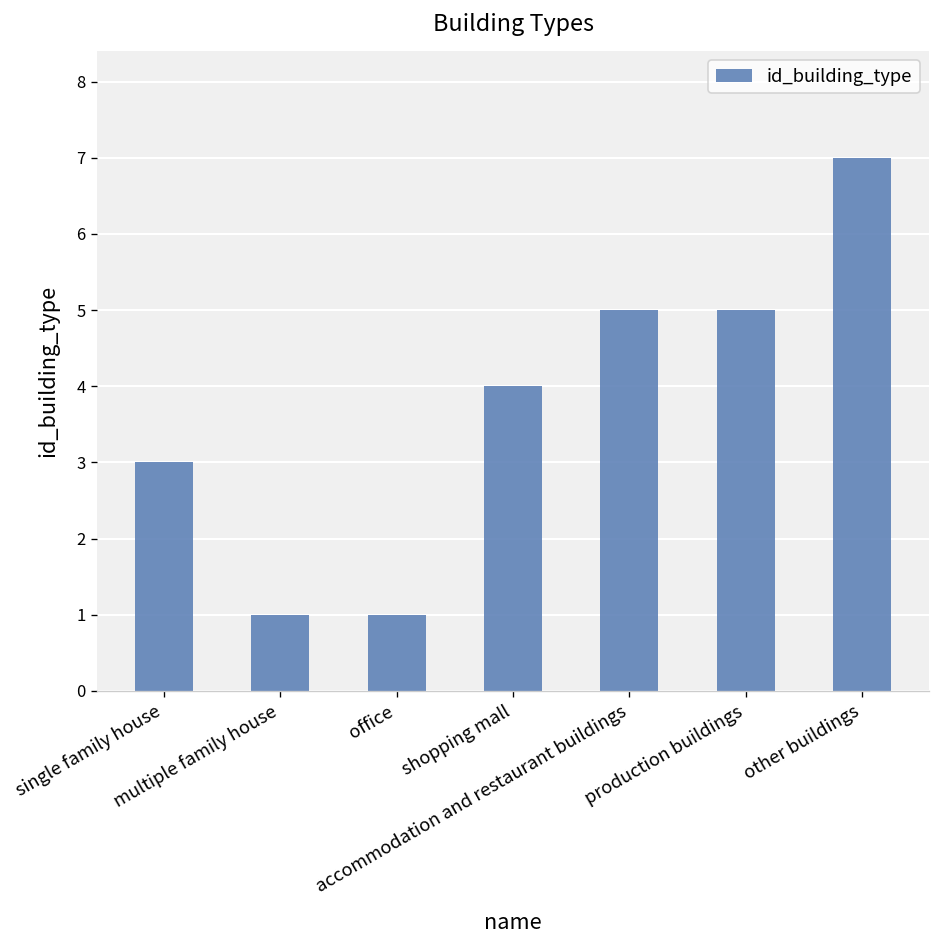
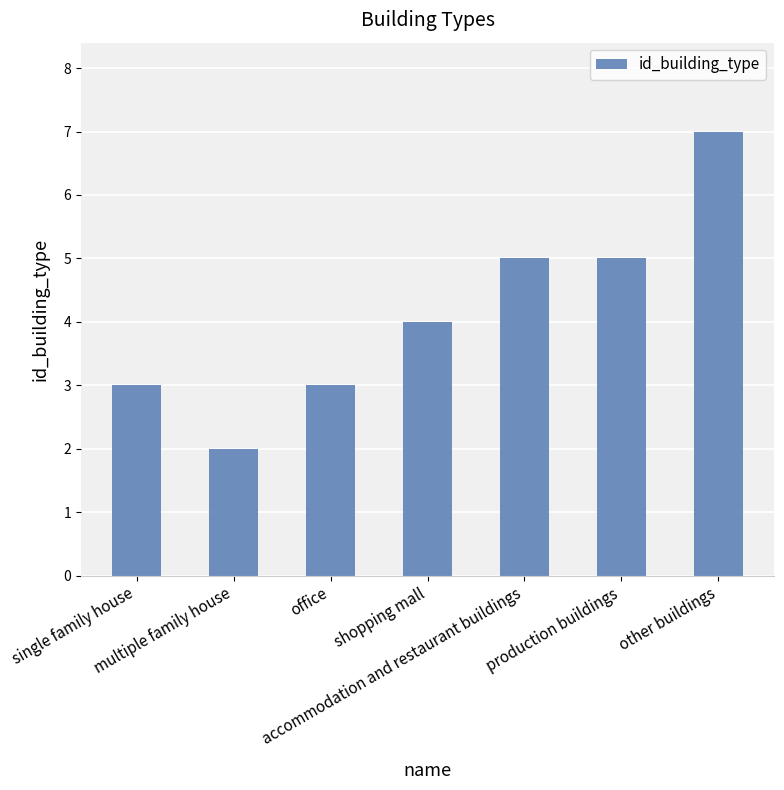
multiple family house: 1 -> 2
office: 1 -> 3
